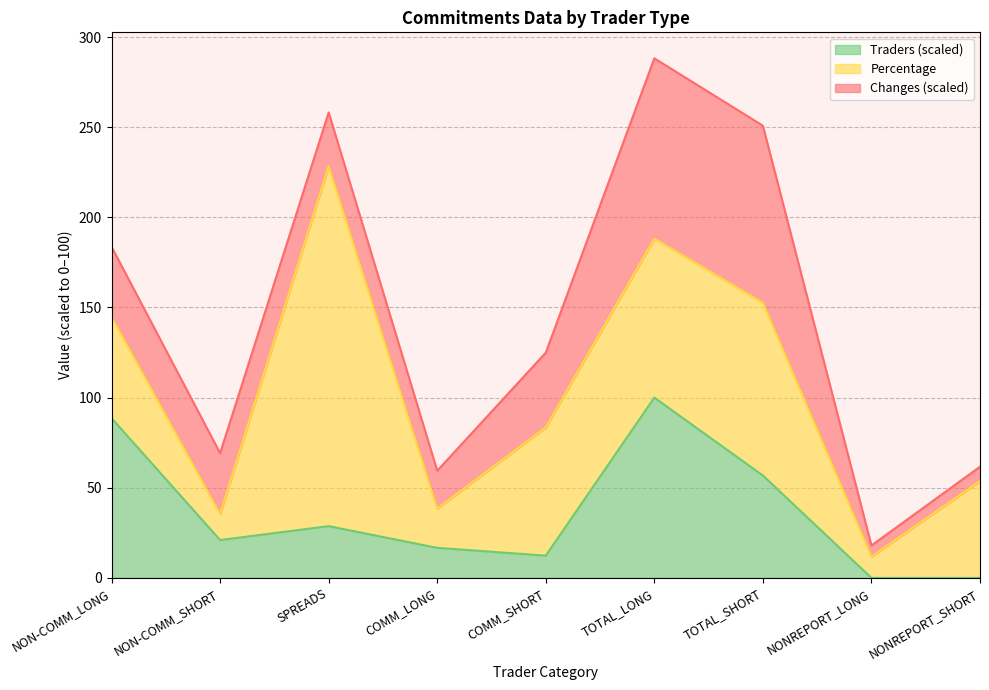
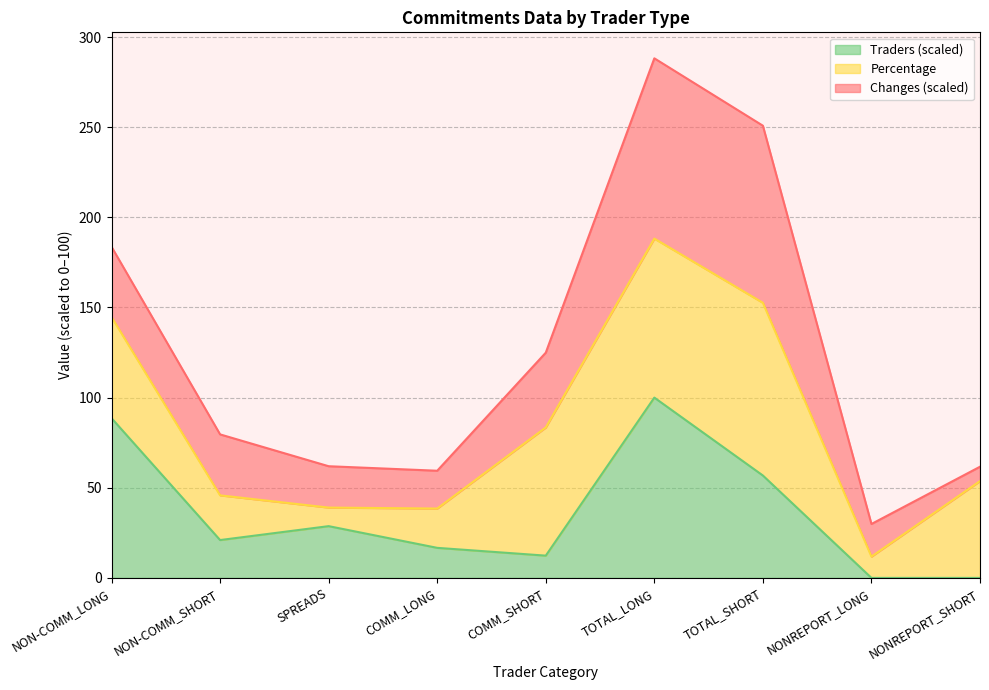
Percentage, NON-COMM_SHORT: 14 -> 25
Percentage, SPREADS: 200 -> 10
Changes (scaled), SPREADS: 30 -> 23
Changes (scaled), NONREPORT_LONG: 6 -> 18
